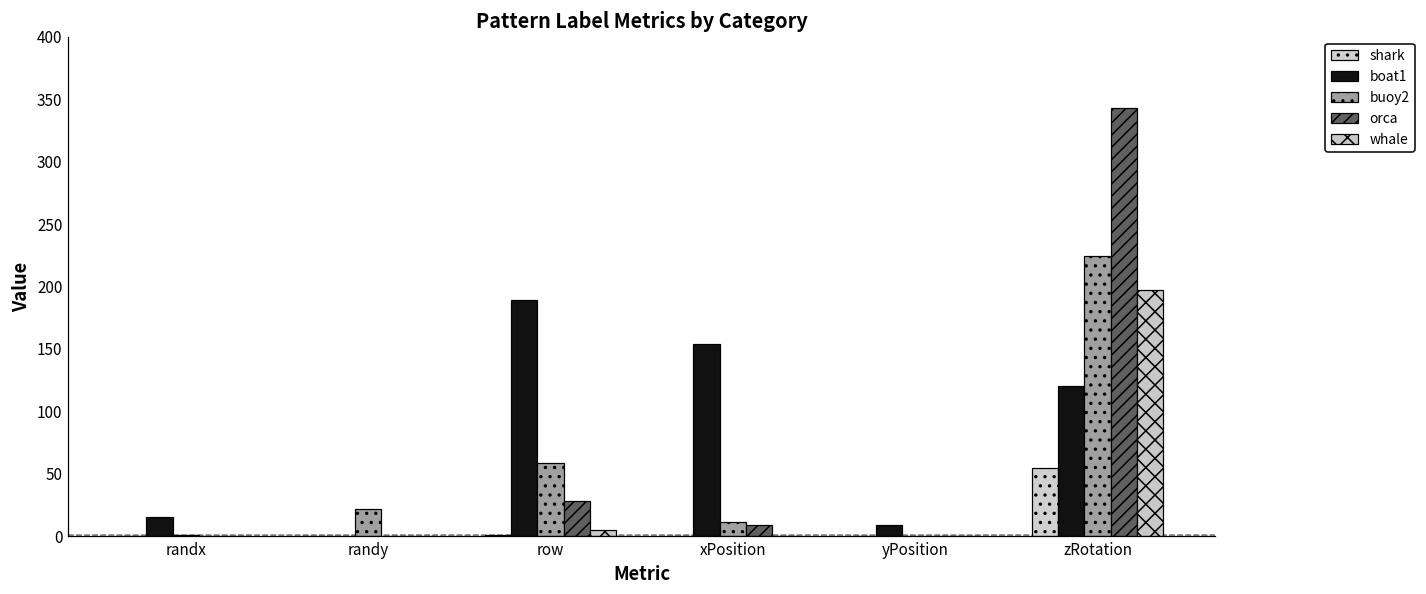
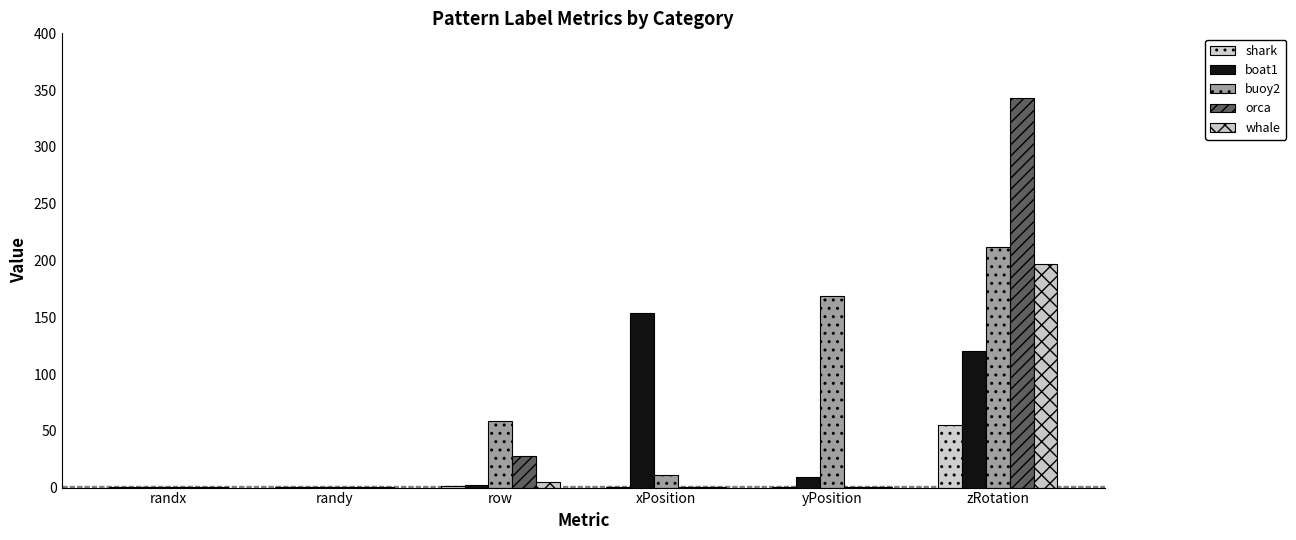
boat1, randx: 16 -> 1
buoy2, randy: 22 -> 1
boat1, row: 189 -> 2
orca, xPosition: 9 -> 0
buoy2, yPosition: 1 -> 169
buoy2, zRotation: 224 -> 212
